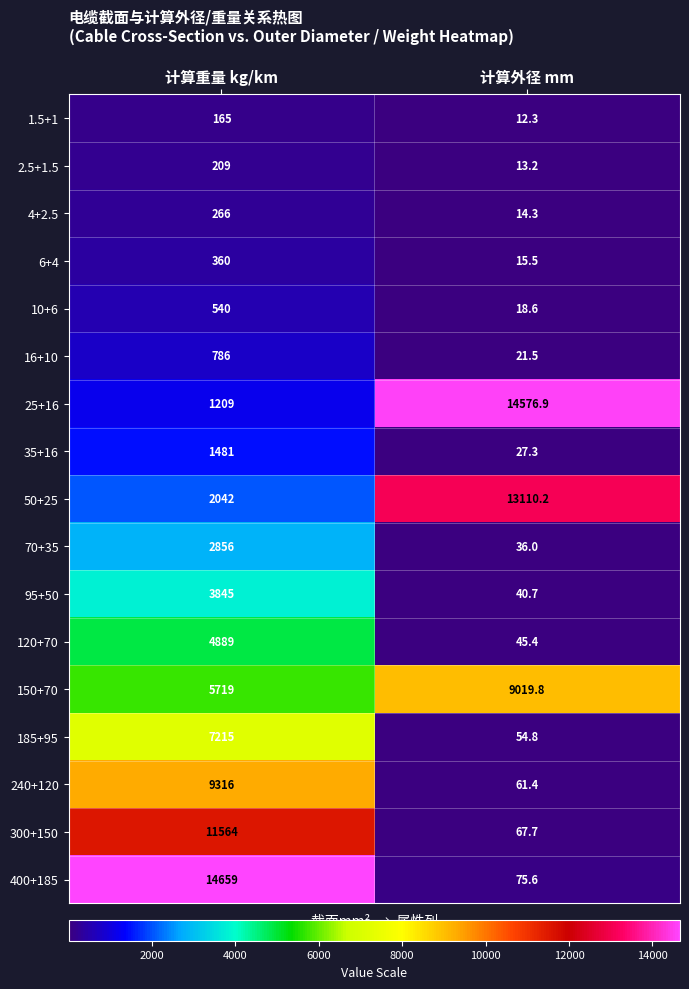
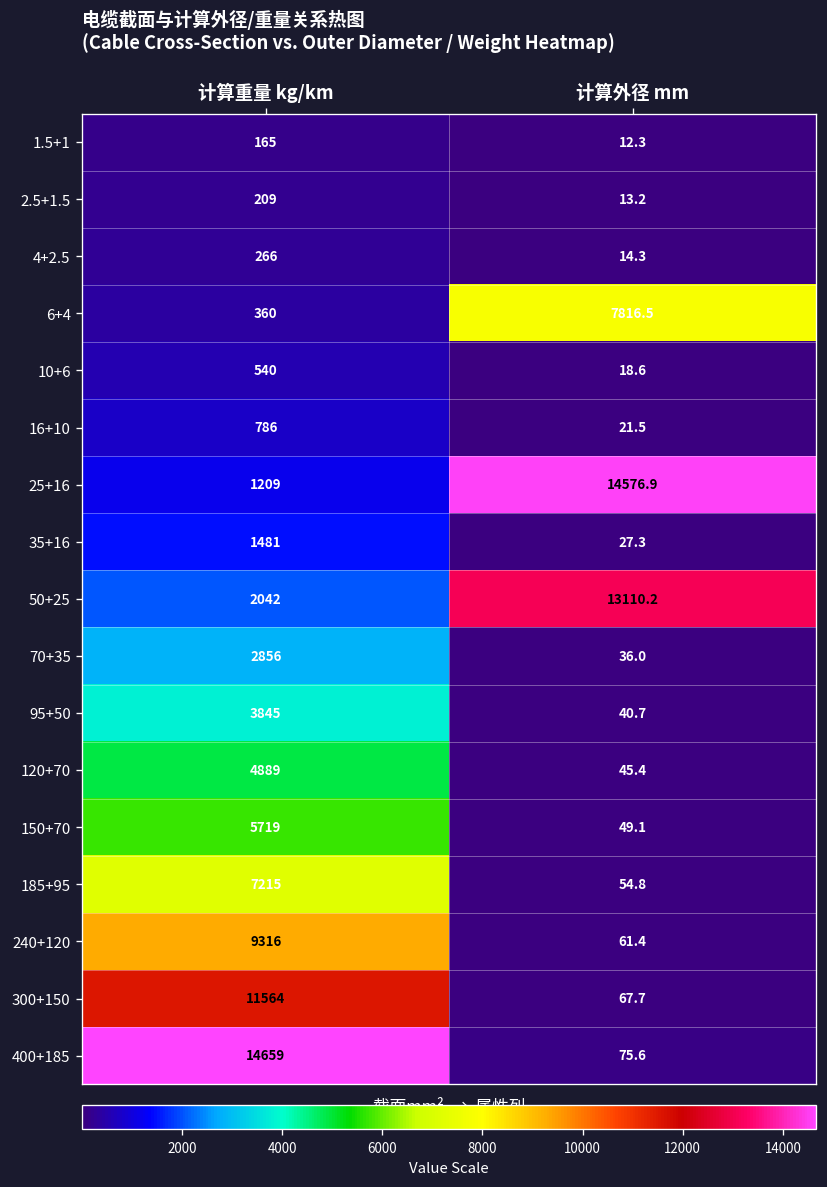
6+4, 计算外径 mm: 15.5 -> 7816.5
150+70, 计算外径 mm: 9019.8 -> 49.1
